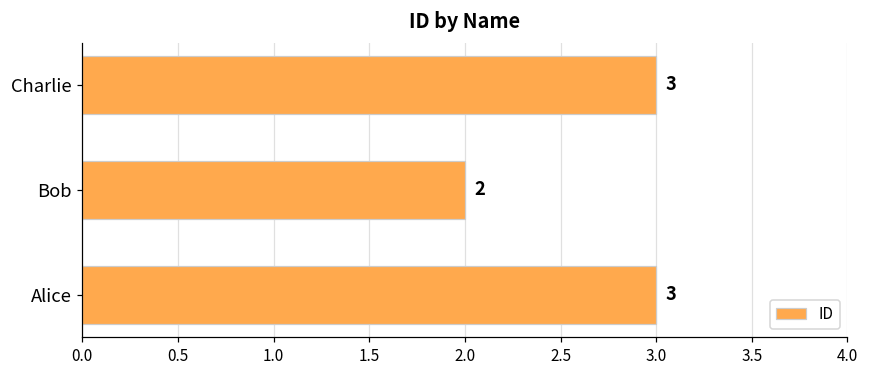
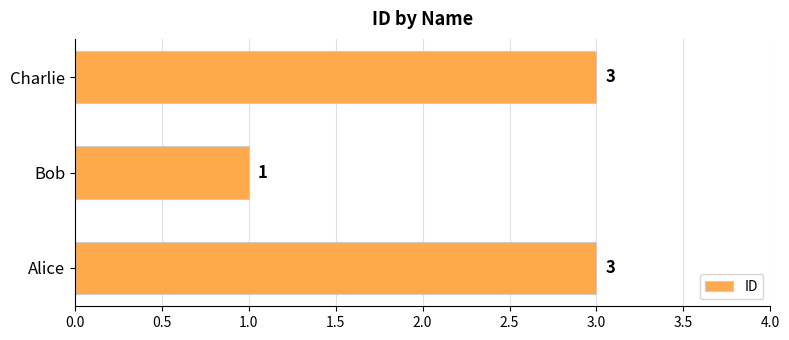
Bob: 2 -> 1
